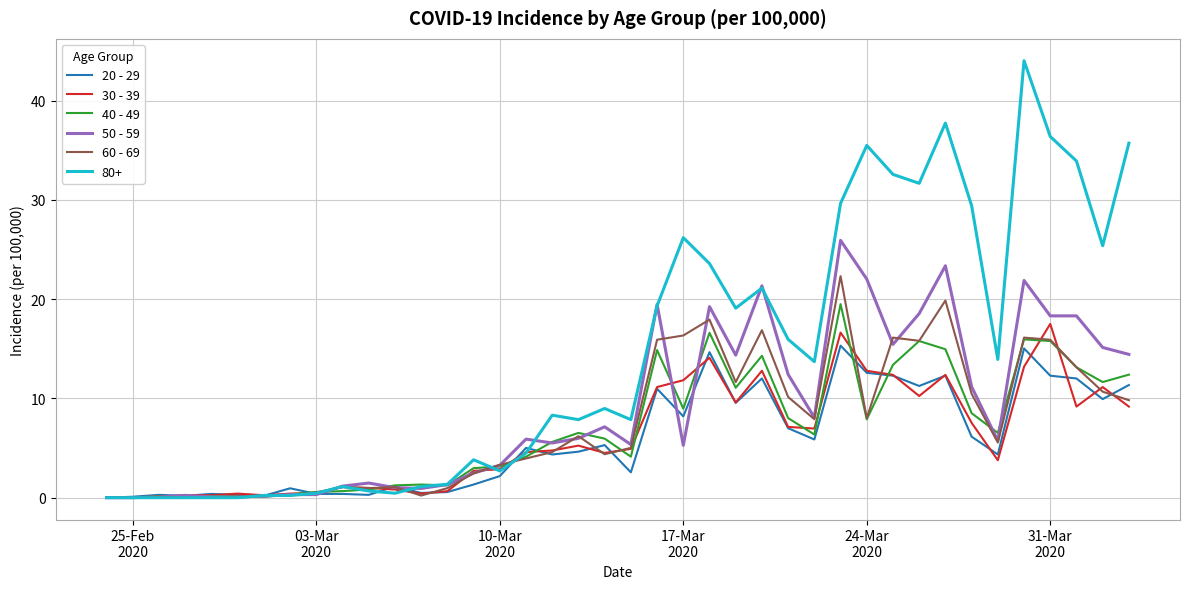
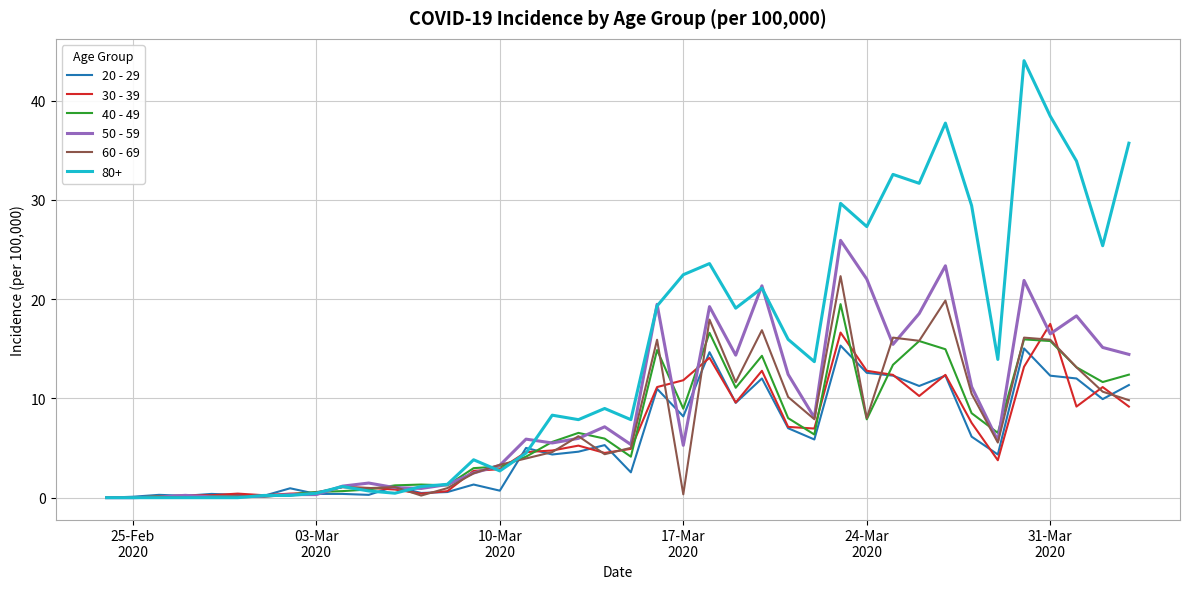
20 - 29, 10-Mar 2020: 2 -> 1
60 - 69, 17-Mar 2020: 16 -> 0
80+, 17-Mar 2020: 26 -> 22
80+, 24-Mar 2020: 35 -> 27
50 - 59, 31-Mar 2020: 18 -> 17
80+, 31-Mar 2020: 36 -> 38
